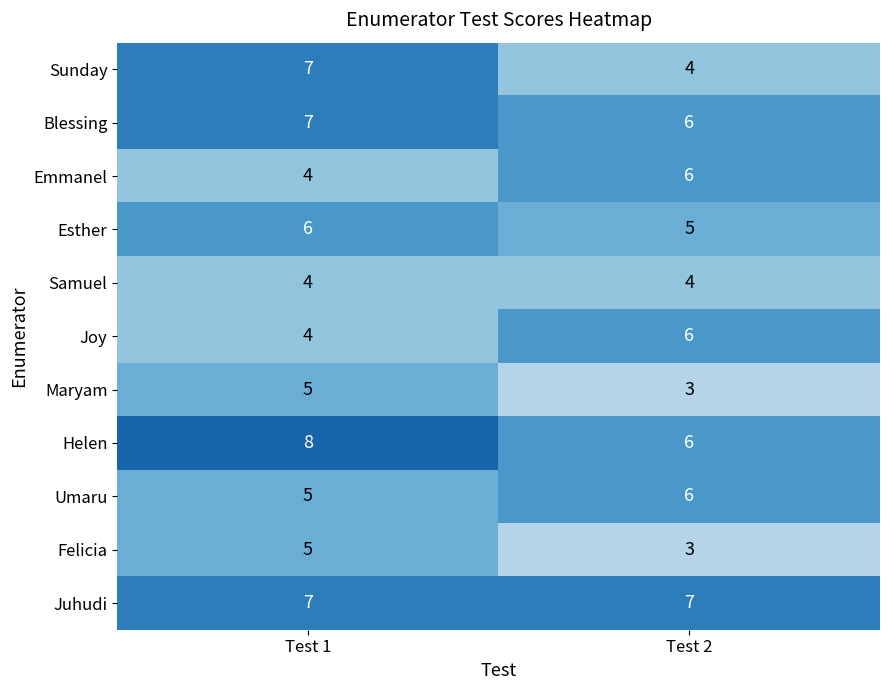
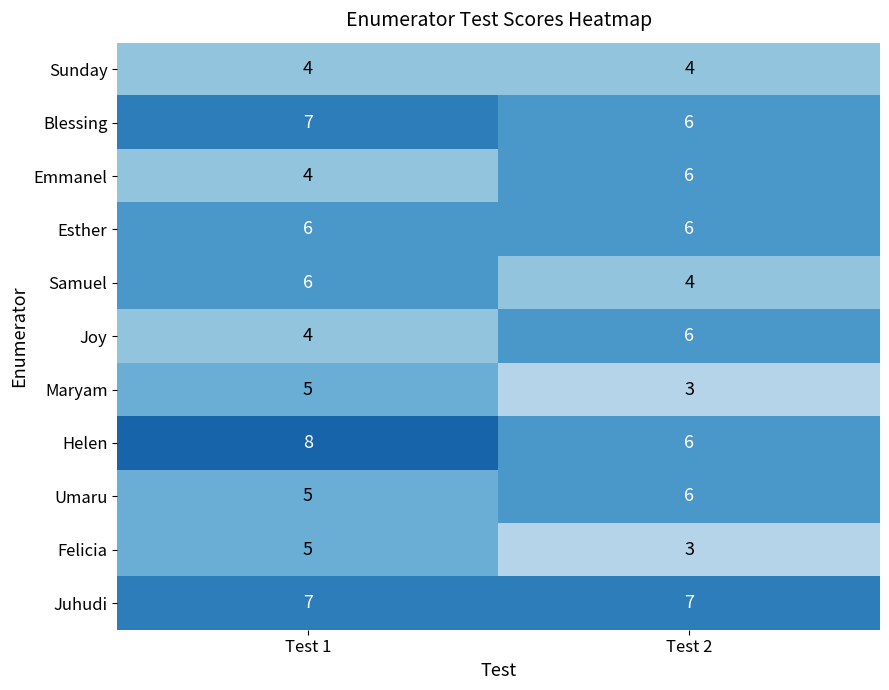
Sunday, Test 1: 7 -> 4
Esther, Test 2: 5 -> 6
Samuel, Test 1: 4 -> 6
